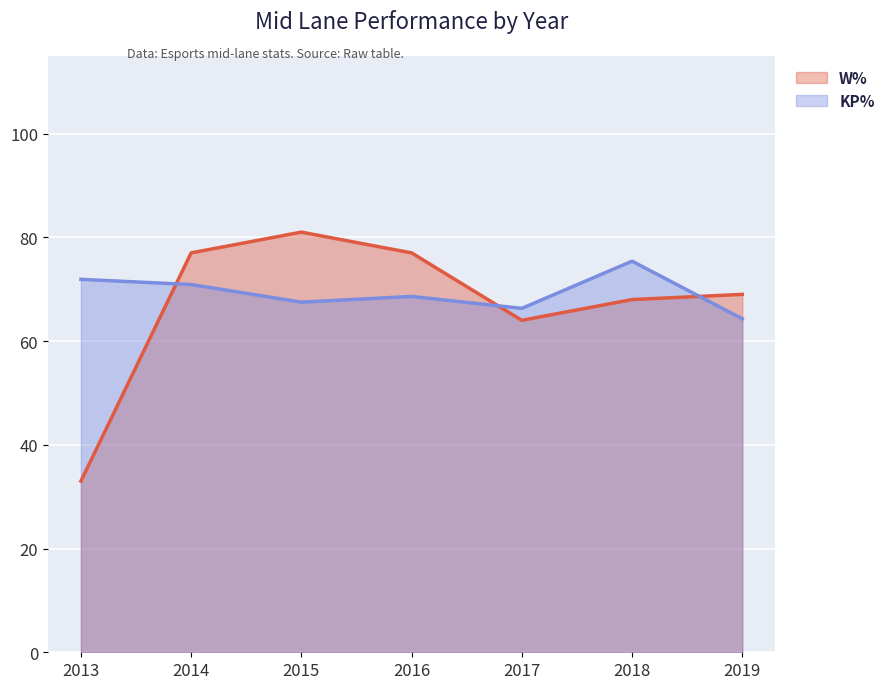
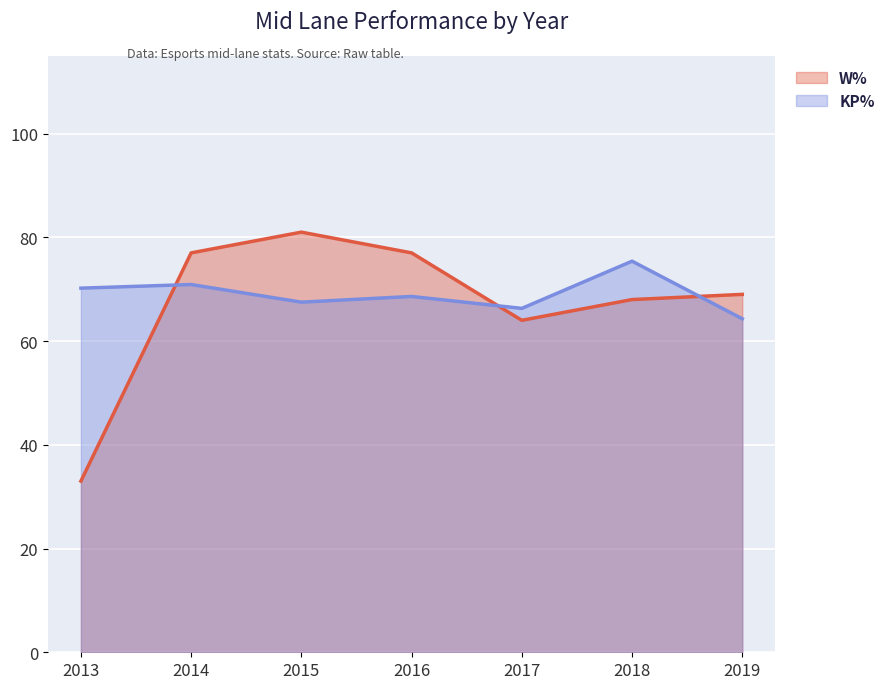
KP%, 2013: 72 -> 70
